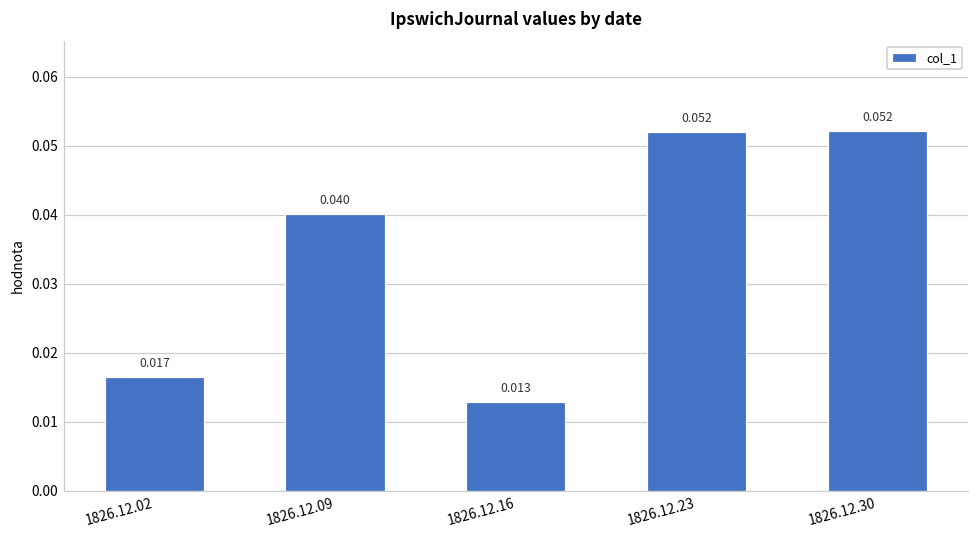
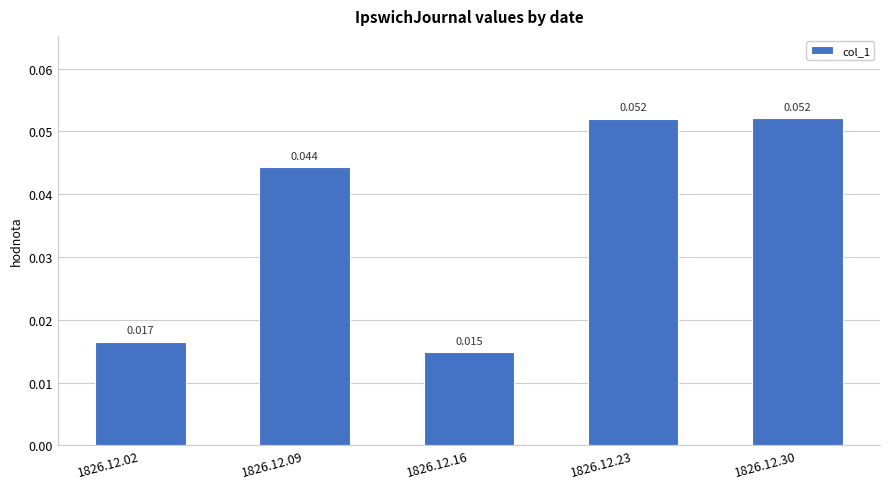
1826.12.09: 0.040 -> 0.044
1826.12.16: 0.013 -> 0.015
